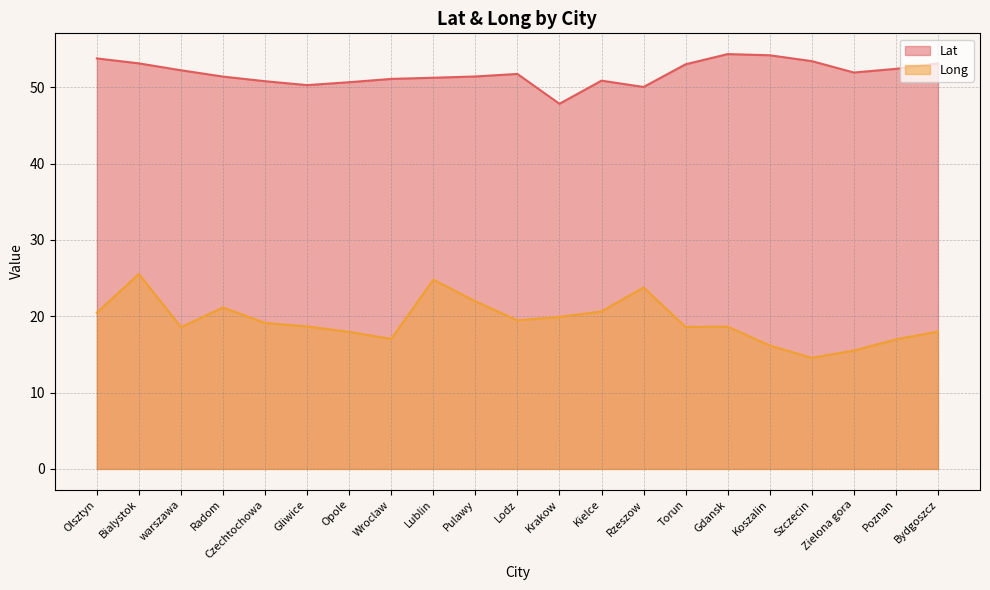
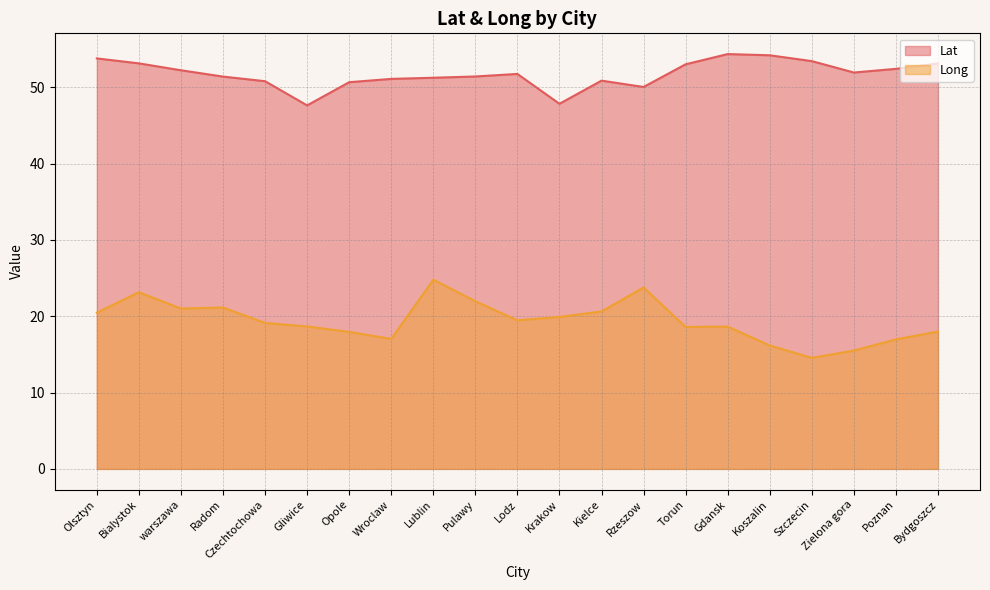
Long, Bialystok: 26 -> 23
Long, warszawa: 19 -> 21
Lat, Gliwice: 50 -> 48
